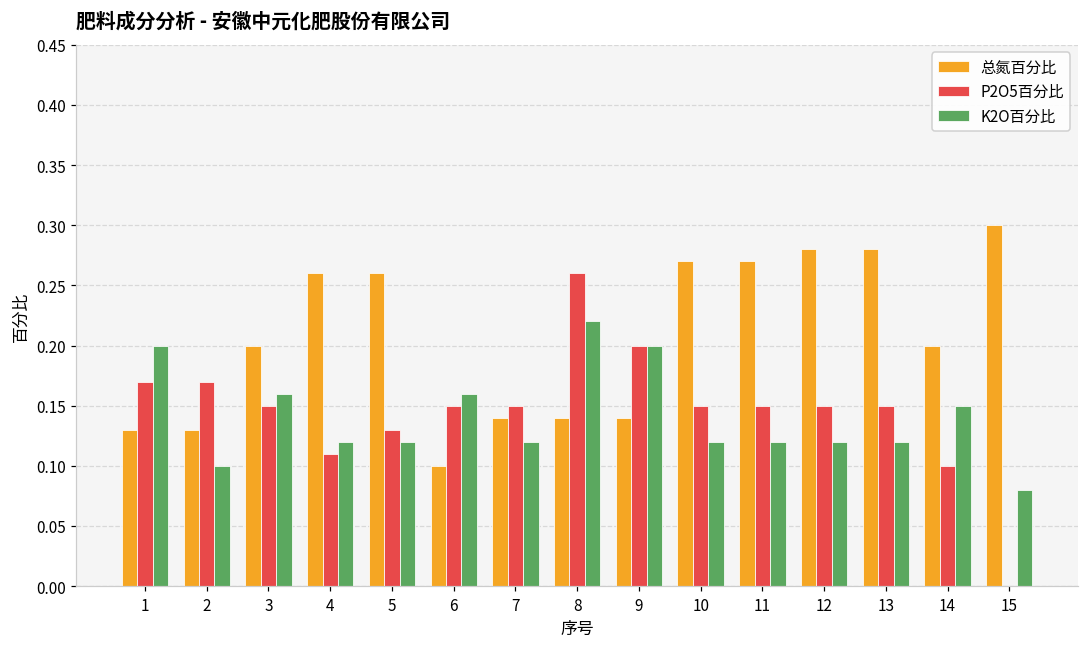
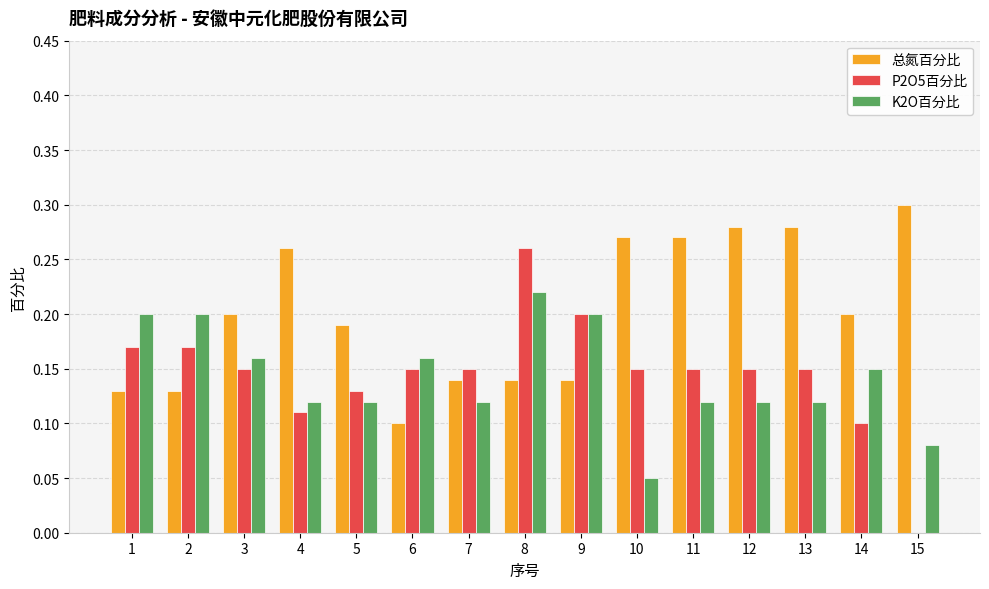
K2O百分比, 2: 0.1 -> 0.2
总氮百分比, 5: 0.26 -> 0.19
K2O百分比, 10: 0.12 -> 0.05
